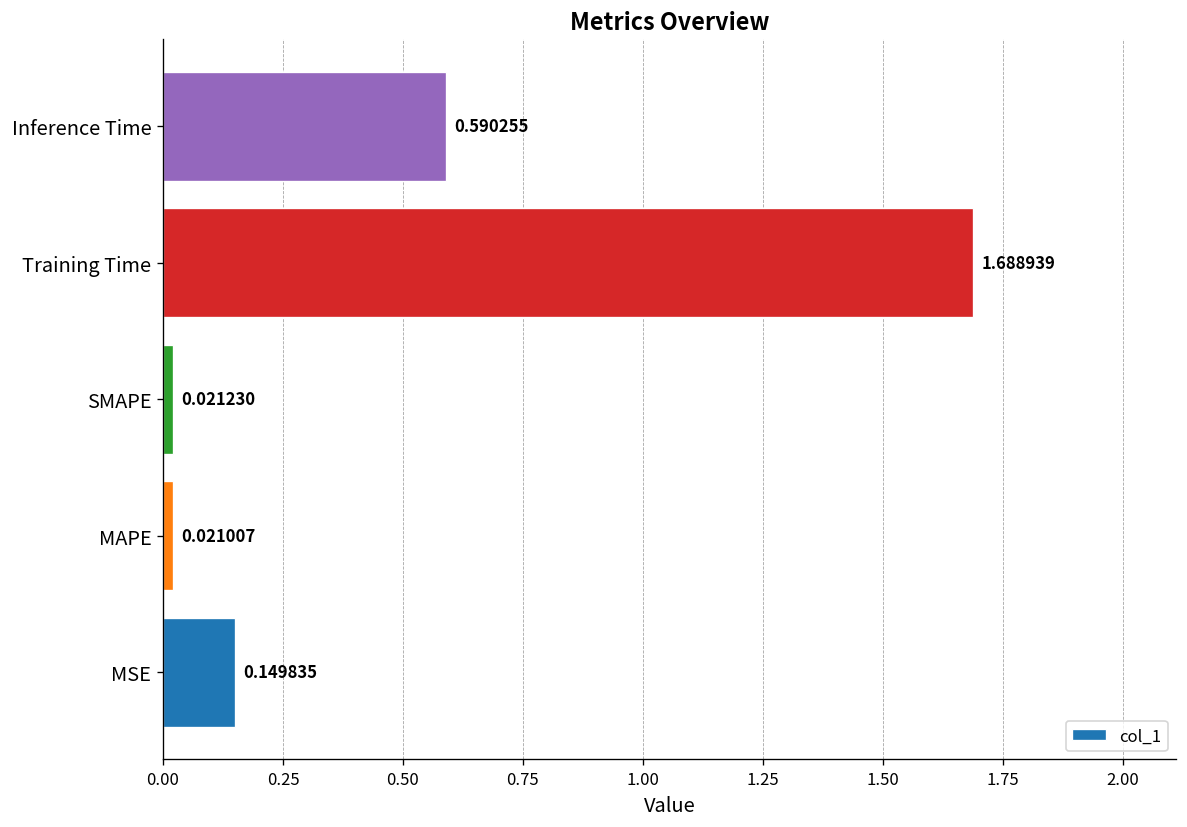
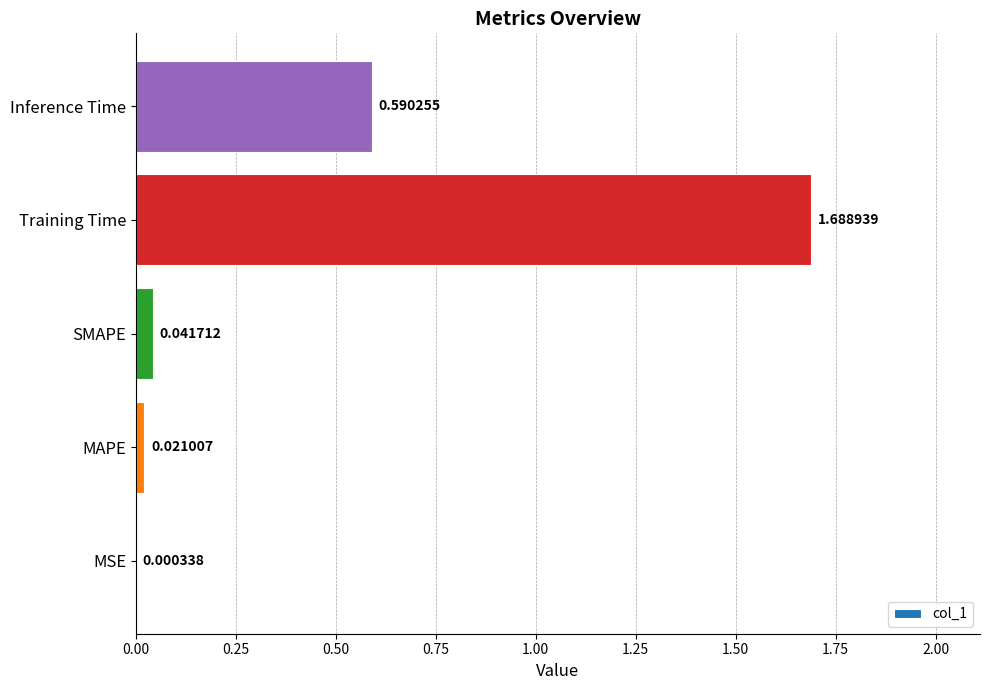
SMAPE: 0.021230 -> 0.041712
MSE: 0.149835 -> 0.000338
